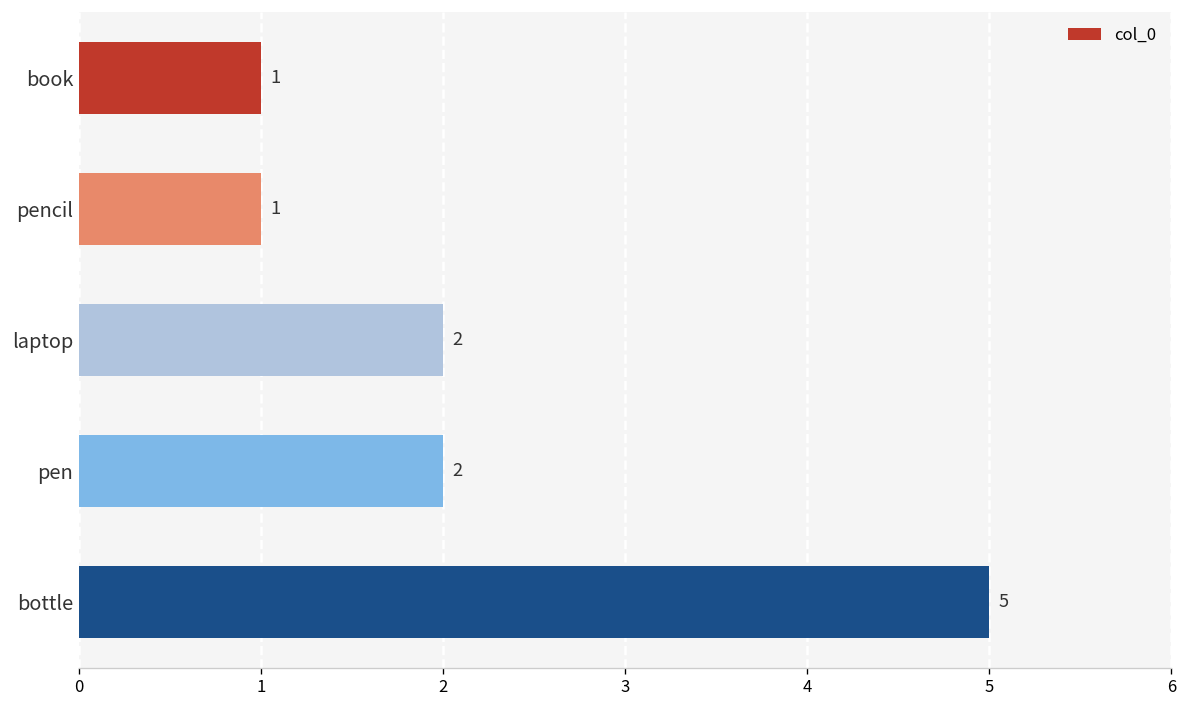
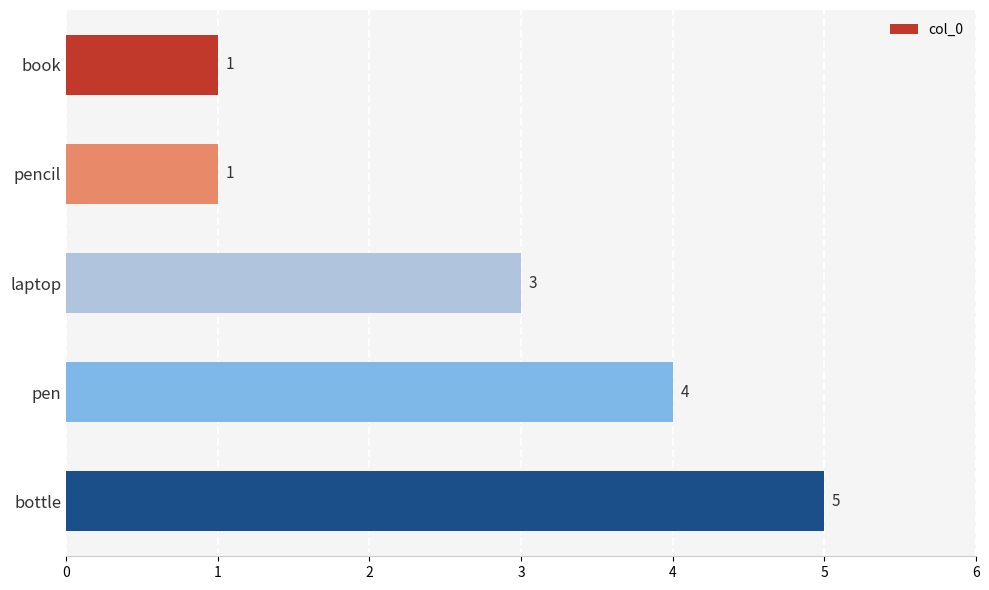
laptop: 2 -> 3
pen: 2 -> 4
